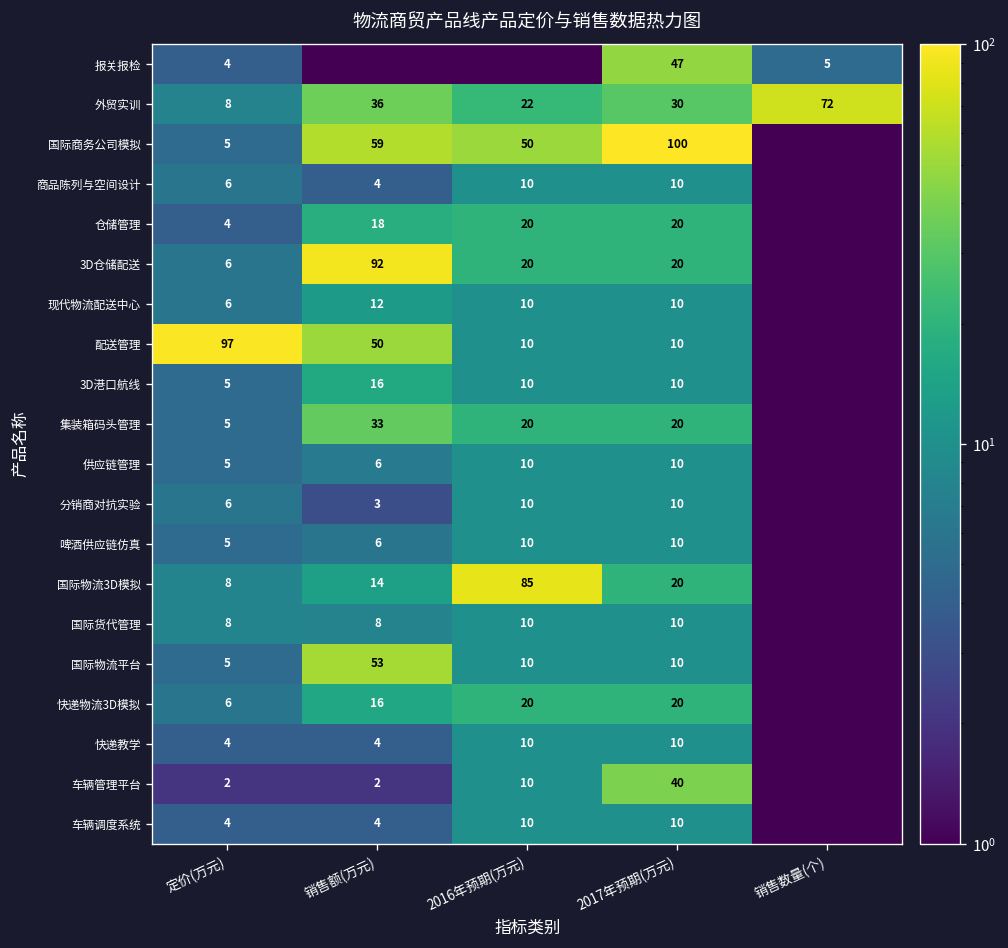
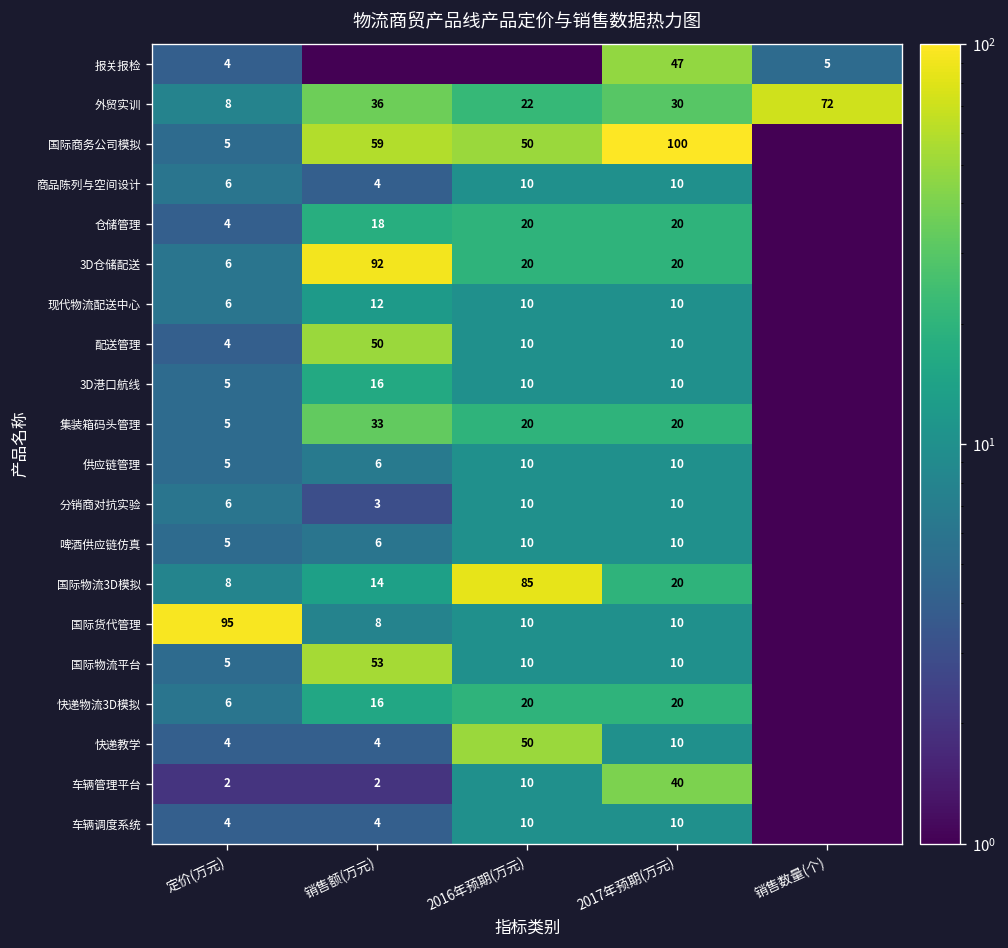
配送管理, 定价(万元): 97 -> 4
国际货代管理, 定价(万元): 8 -> 95
快递教学, 2016年预期(万元): 10 -> 50
